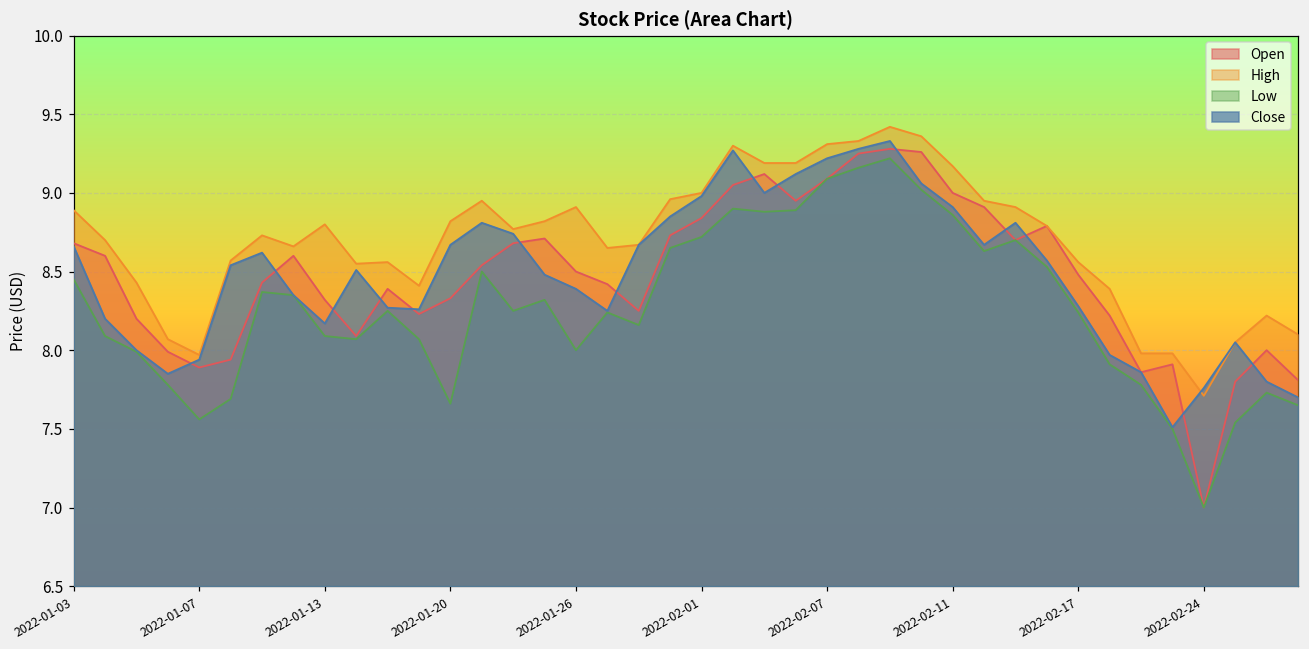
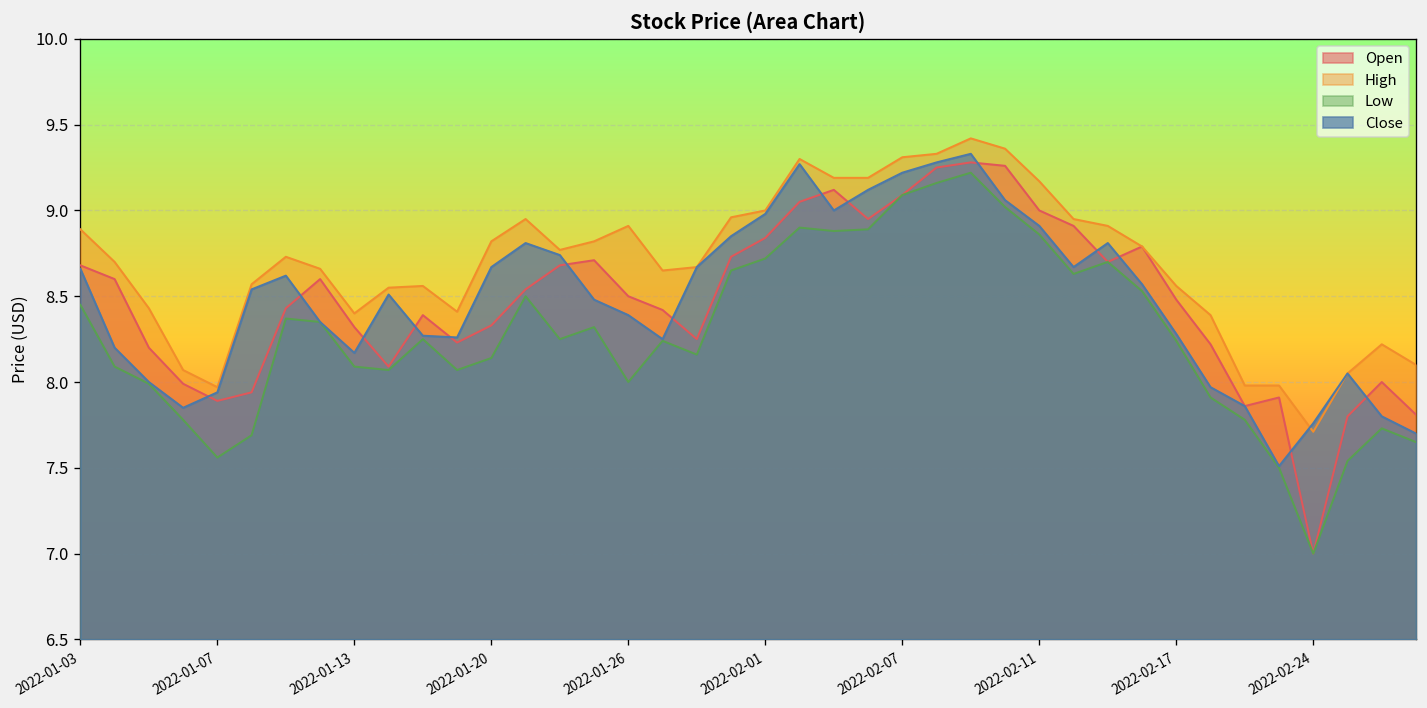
High, 2022-01-13: 8.8 -> 8.4
Low, 2022-01-20: 7.66 -> 8.14
